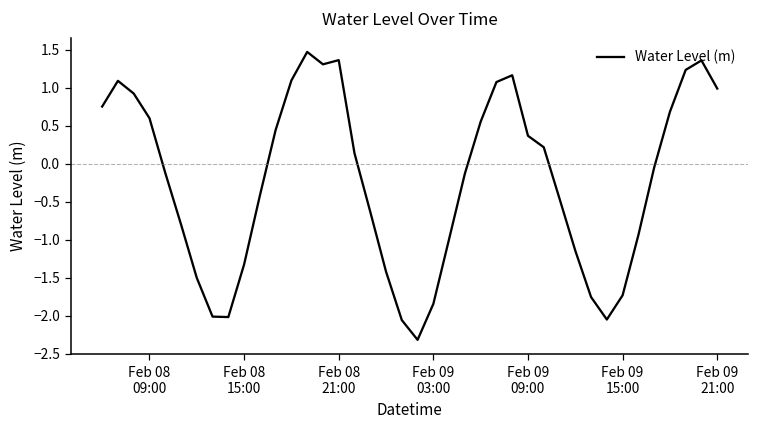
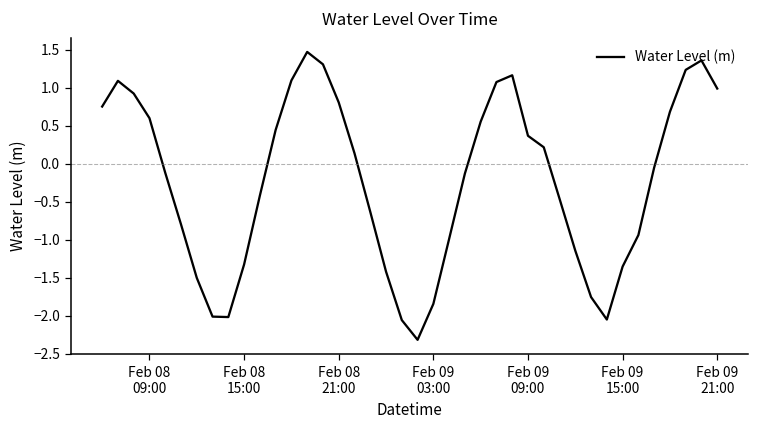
Feb 08 21:00: 1.4 -> 0.8
Feb 09 15:00: -1.7 -> -1.4
